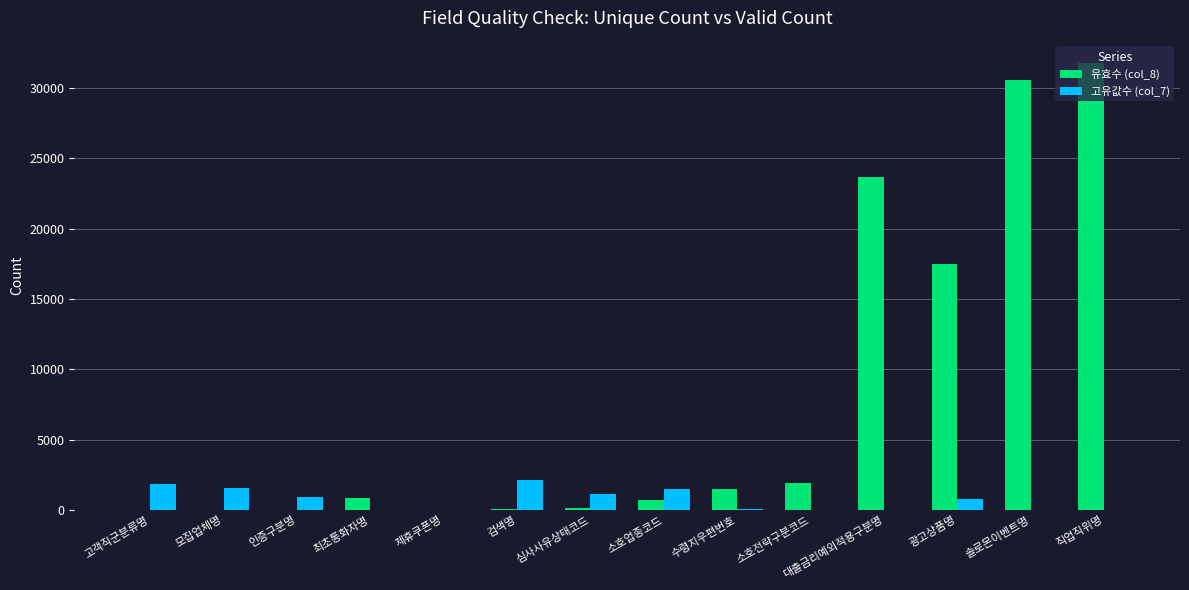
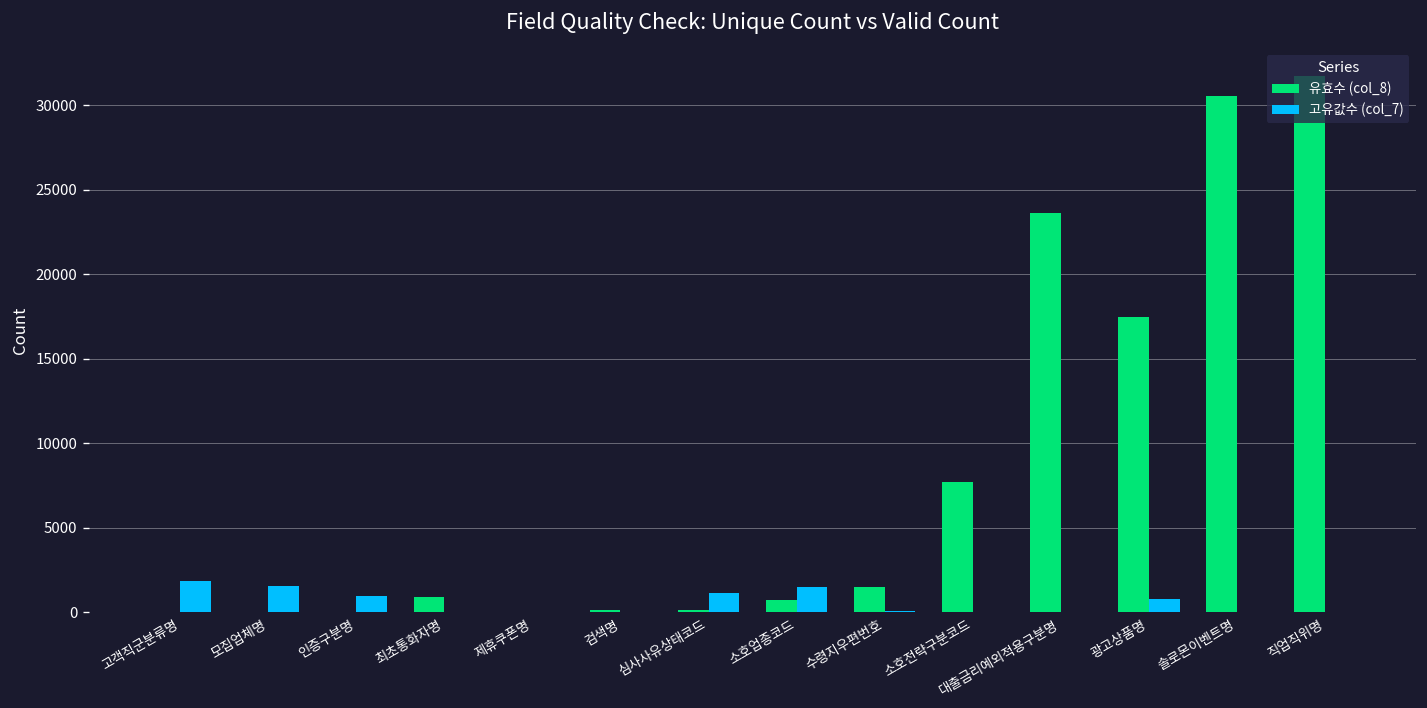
고유값수 (col_7), 검색명: 2100 -> 0
유효수 (col_8), 소호전략구분코드: 1900 -> 7700
